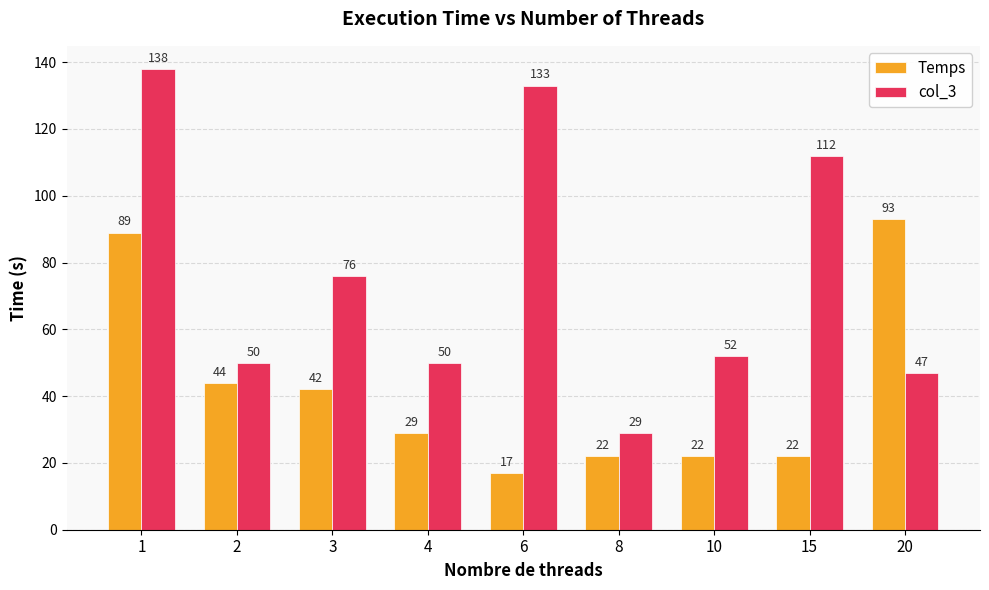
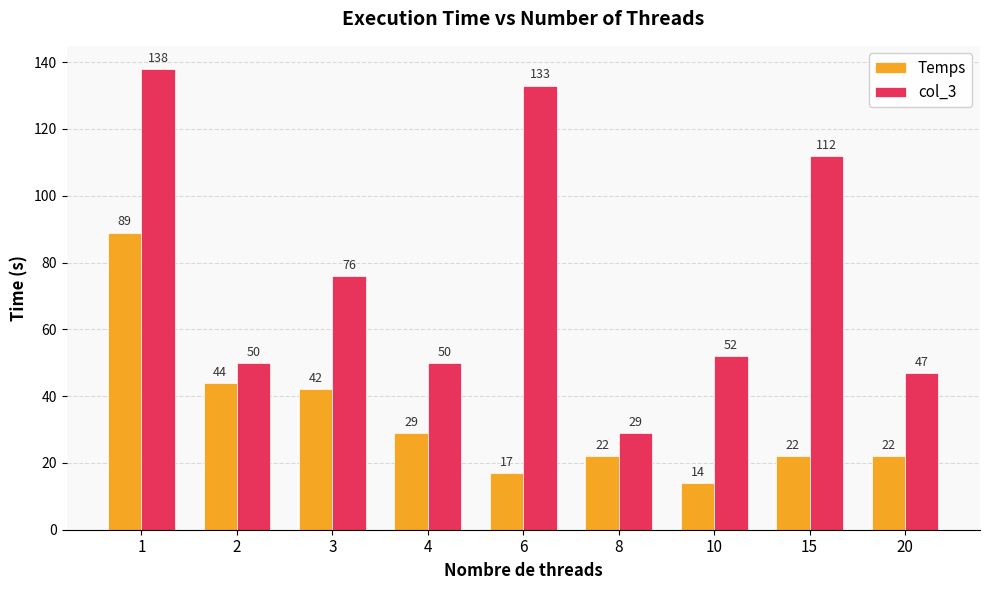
Temps, 10: 22 -> 14
Temps, 20: 93 -> 22
